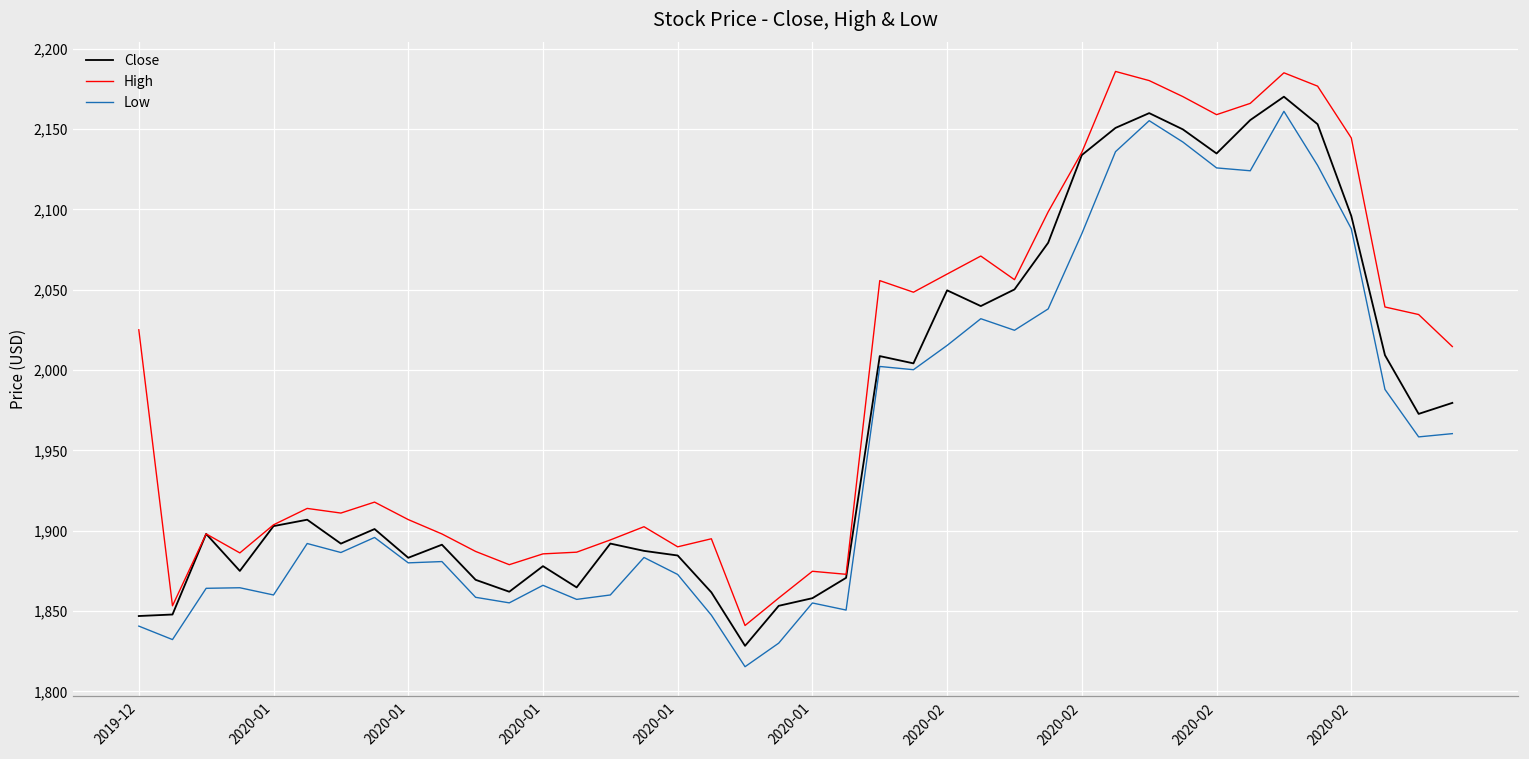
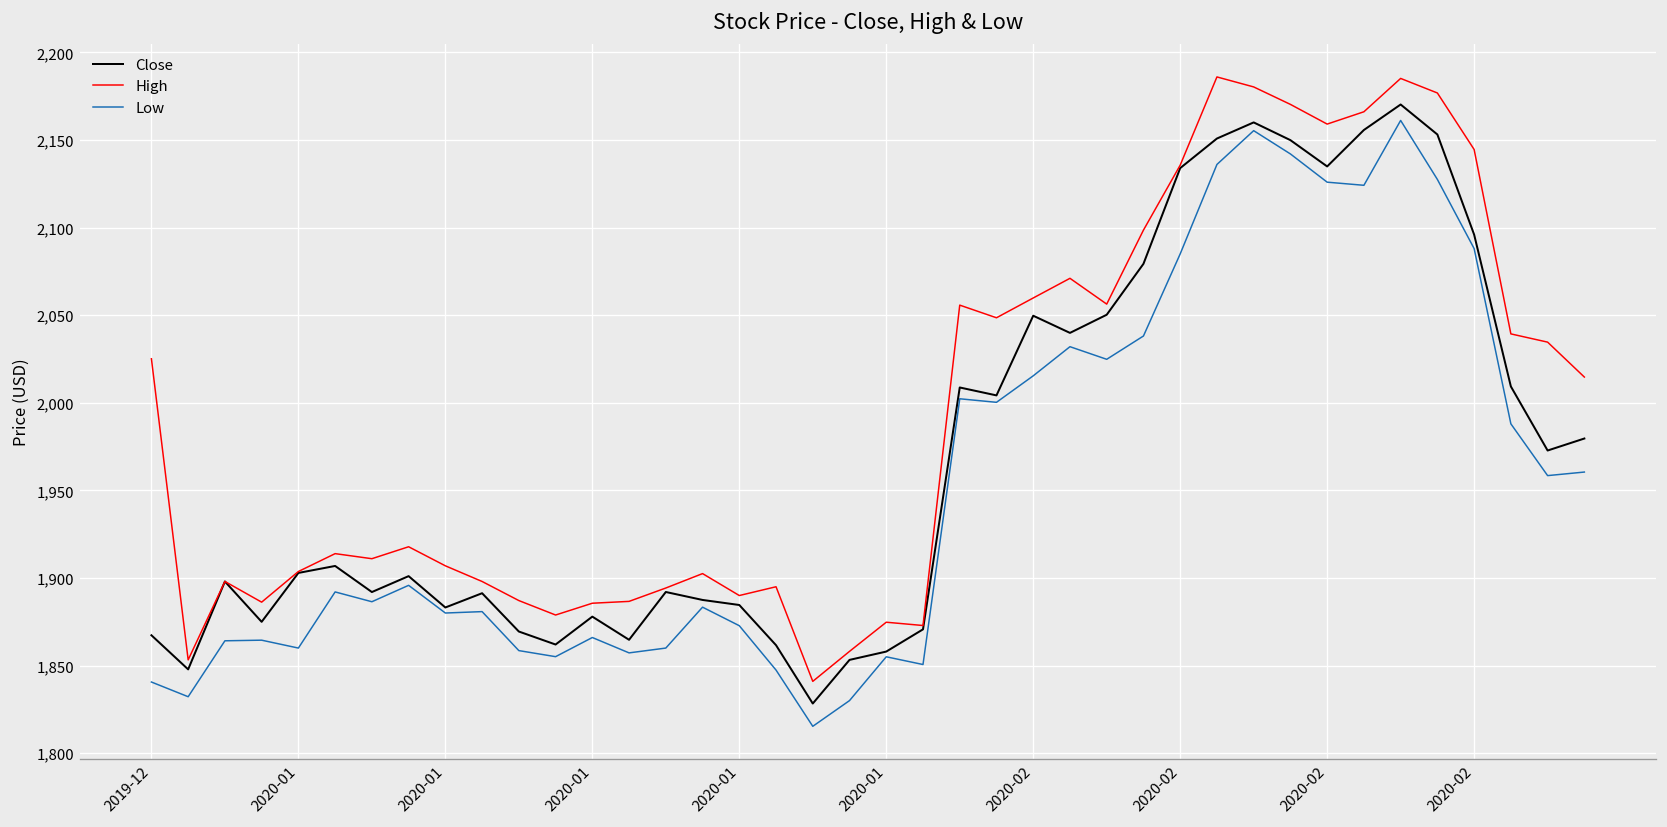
Close, 2019-12: 1,847 -> 1,867
